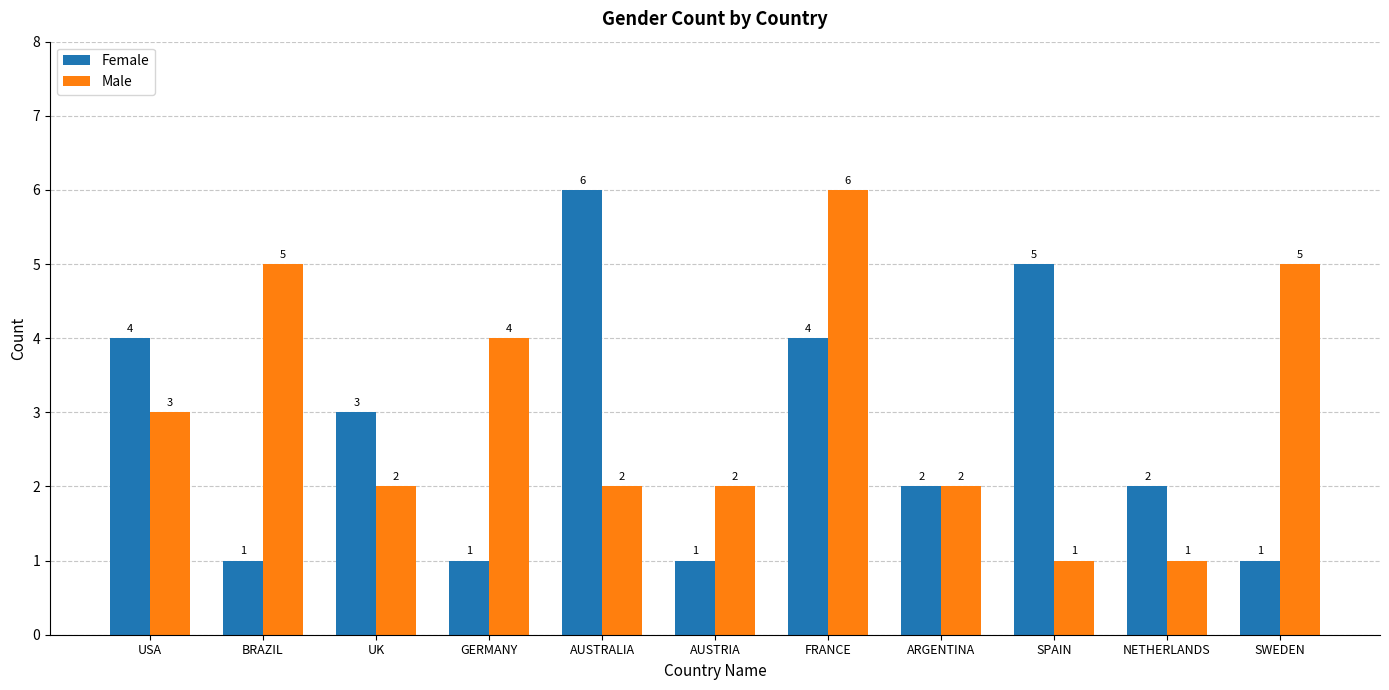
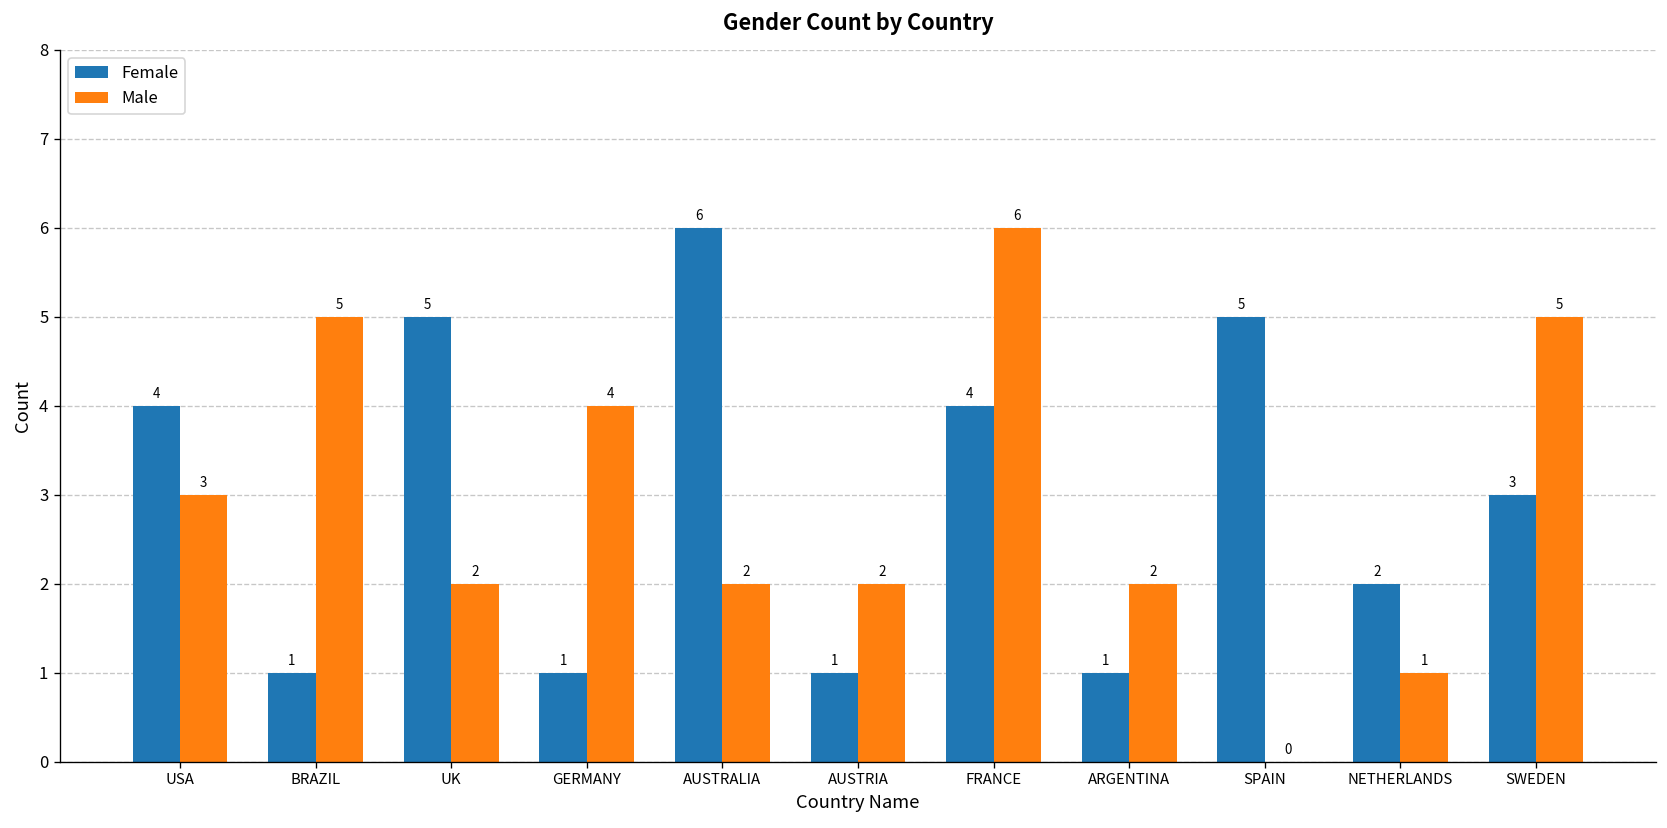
Female, UK: 3 -> 5
Female, ARGENTINA: 2 -> 1
Male, SPAIN: 1 -> 0
Female, SWEDEN: 1 -> 3
